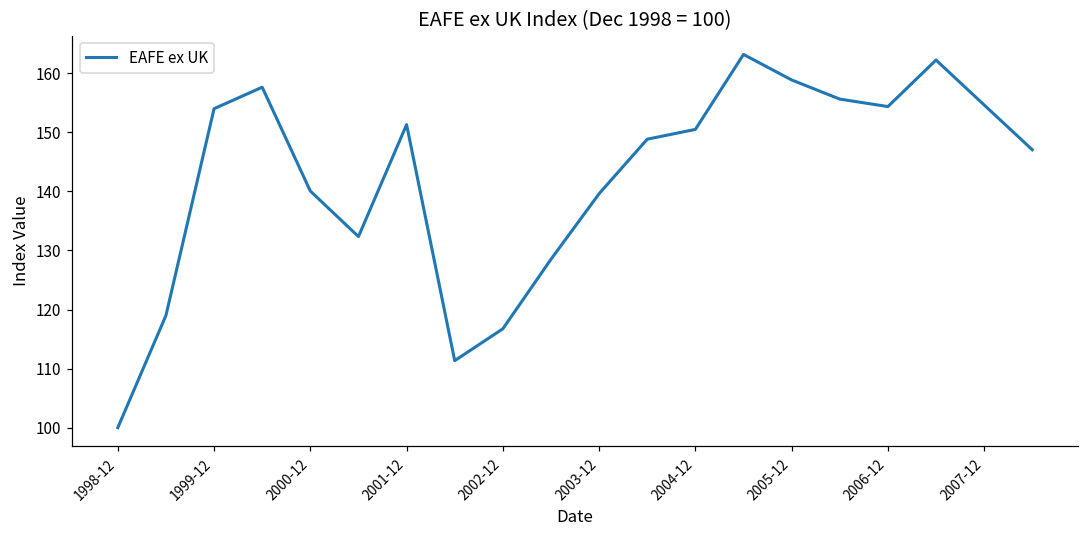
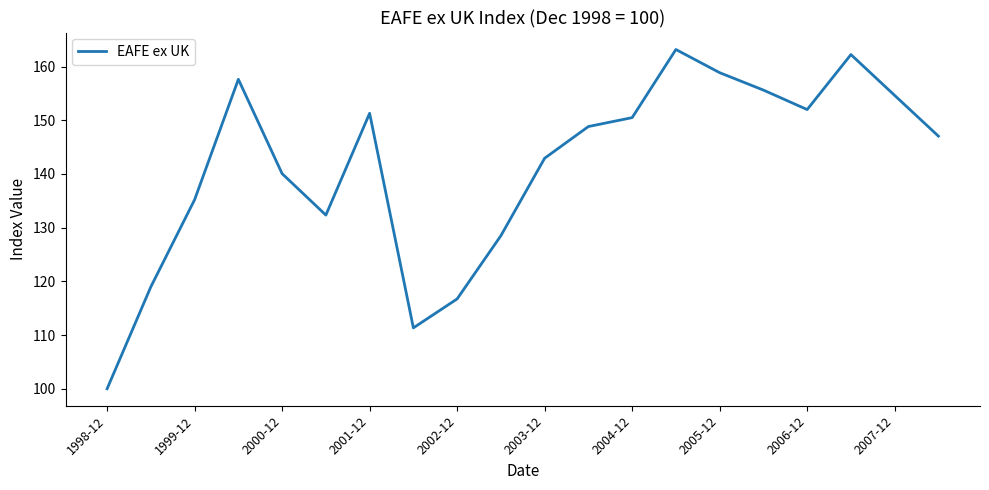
1999-12: 154 -> 135
2003-12: 140 -> 143
2006-12: 154 -> 152
